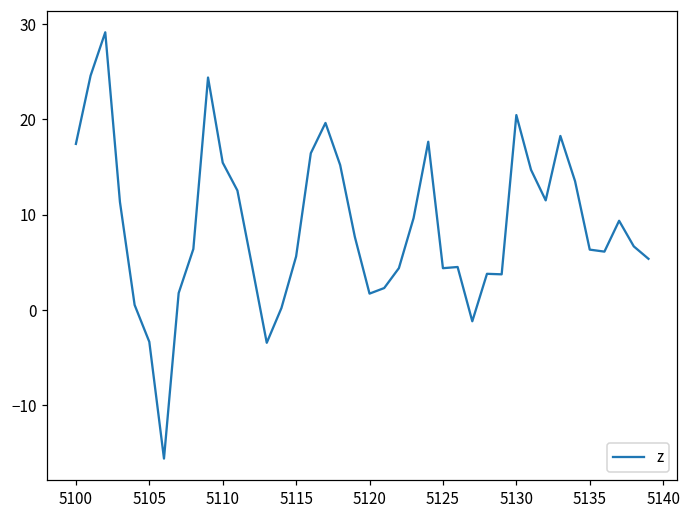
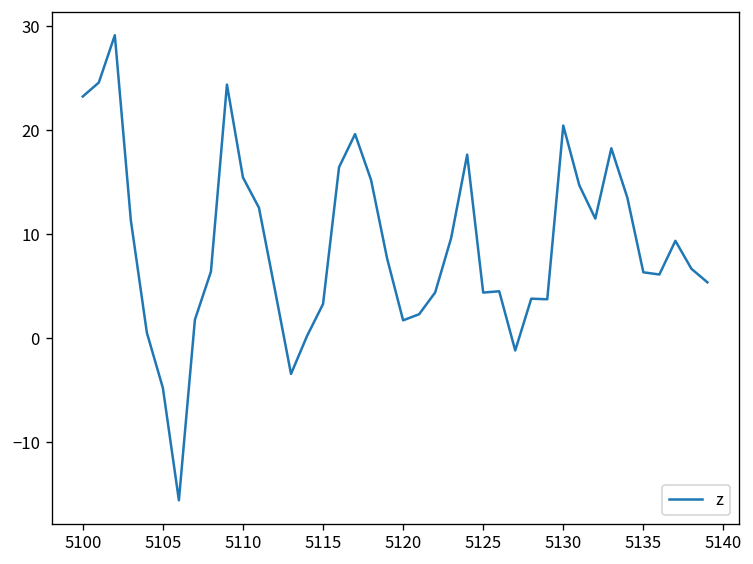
5100: 17 -> 23
5105: -3 -> -5
5115: 6 -> 3
